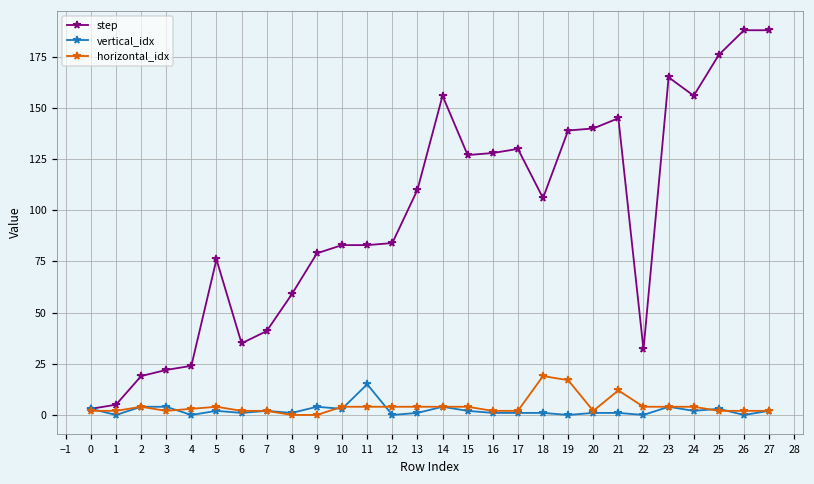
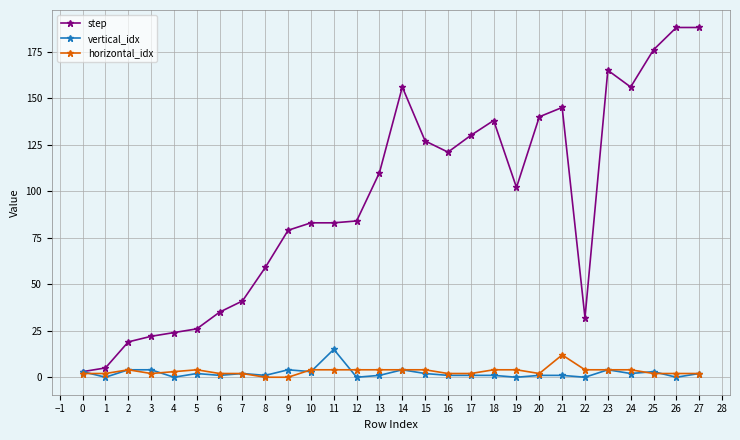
step, 5: 76 -> 26
step, 16: 128 -> 121
step, 18: 106 -> 138
horizontal_idx, 18: 19 -> 4
step, 19: 139 -> 102
horizontal_idx, 19: 17 -> 4
